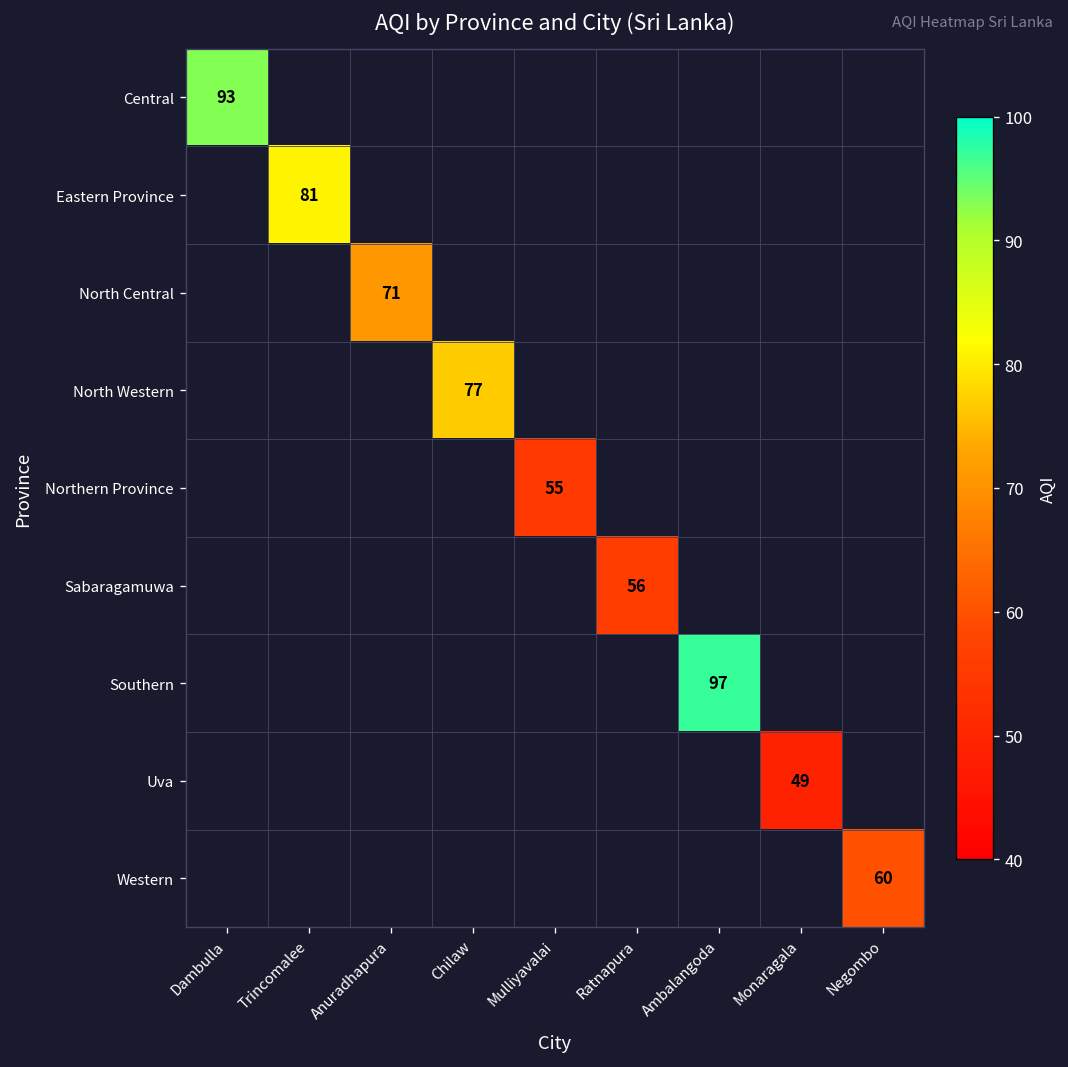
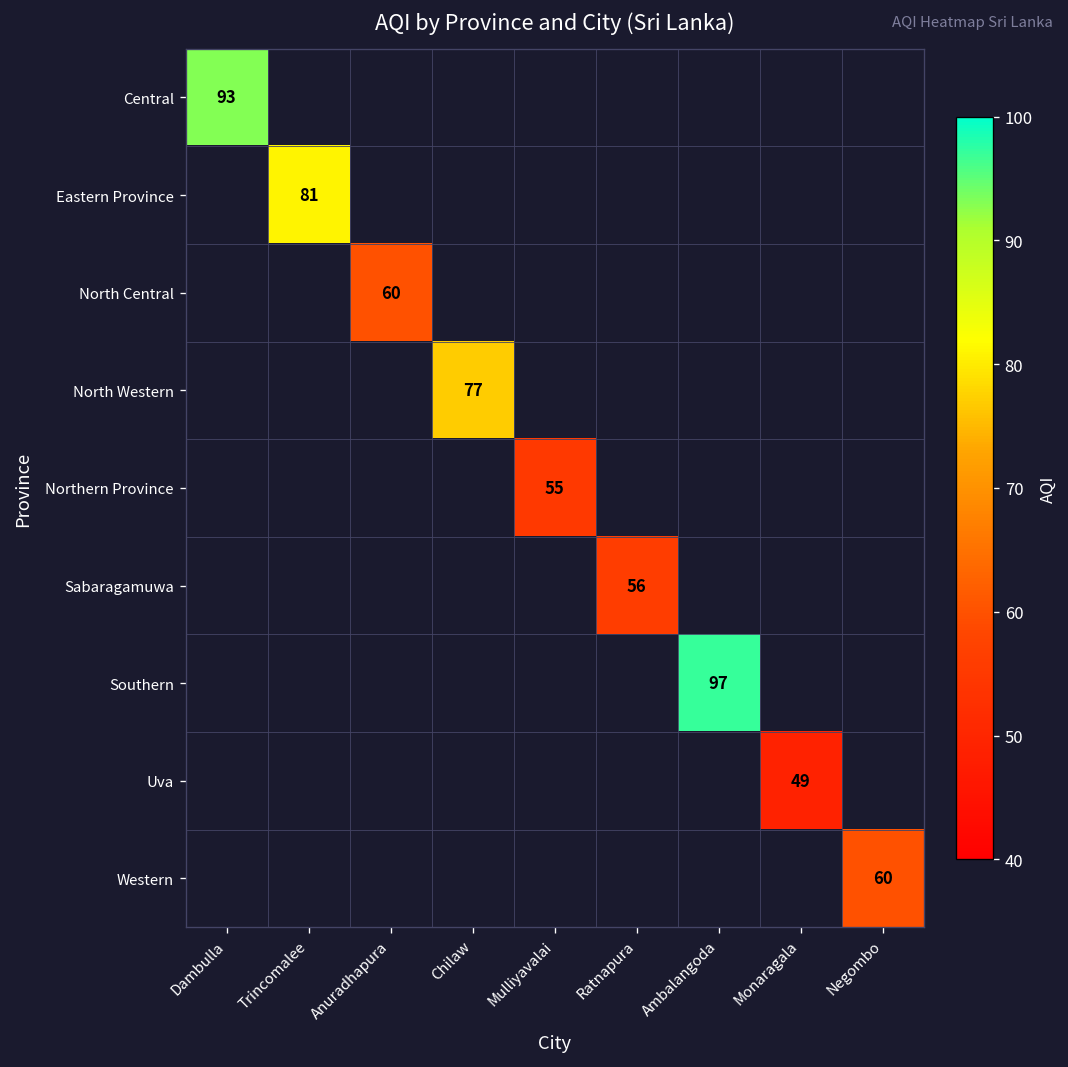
North Central, Anuradhapura: 71 -> 60
